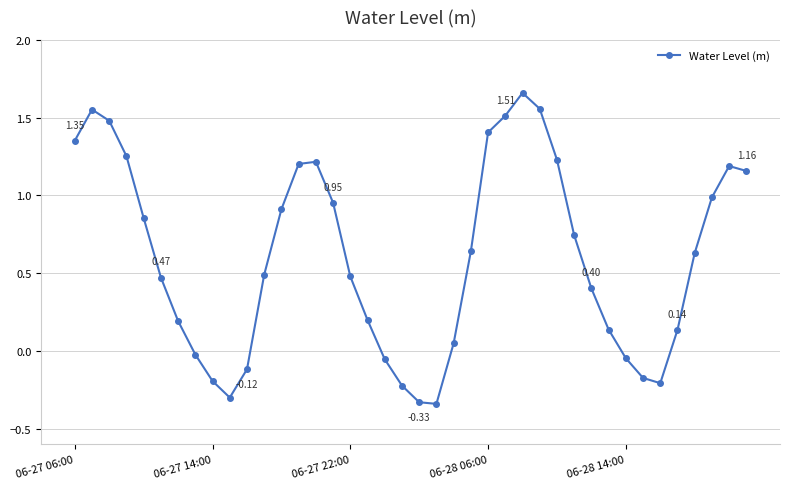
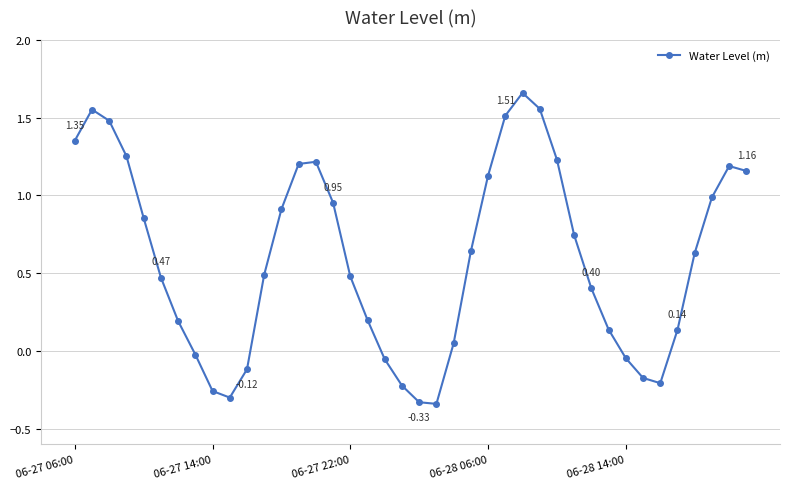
06-27 14:00: -0.19 -> -0.26
06-28 06:00: 1.40 -> 1.13
